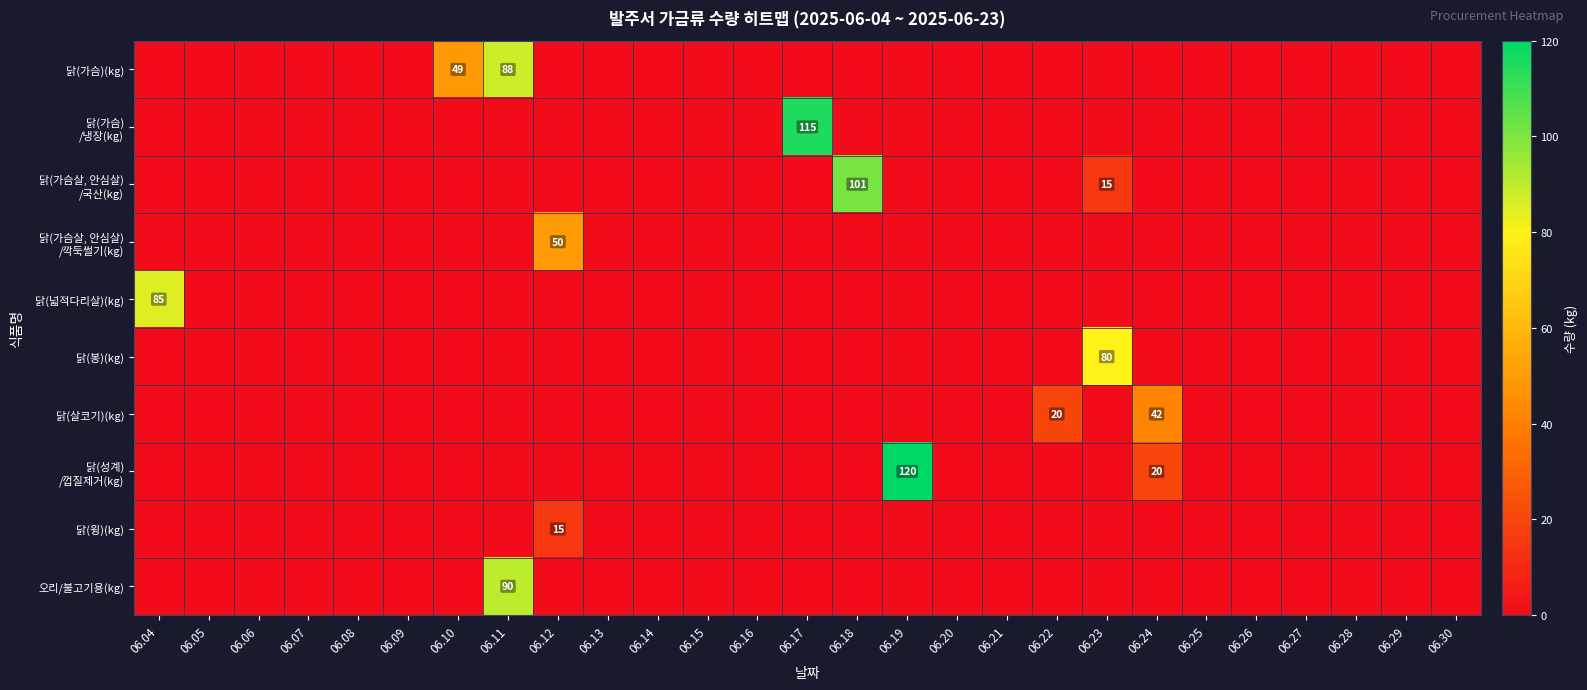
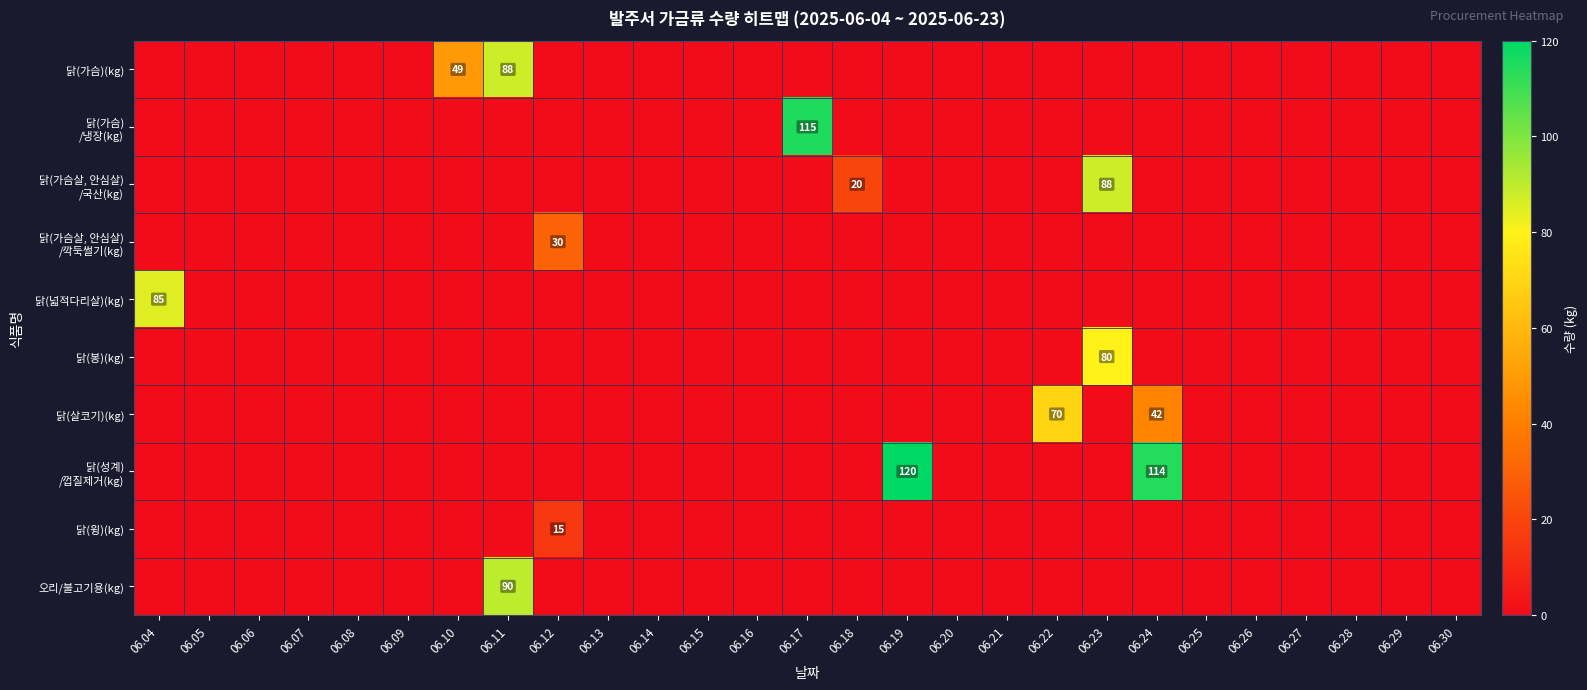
닭(가슴살, 안심살) /국산(kg), 06.18: 101 -> 20
닭(가슴살, 안심살) /국산(kg), 06.23: 15 -> 88
닭(가슴살, 안심살) /깍둑썰기(kg), 06.12: 50 -> 30
닭(살코기)(kg), 06.22: 20 -> 70
닭(성계) /껍질제거(kg), 06.24: 20 -> 114
